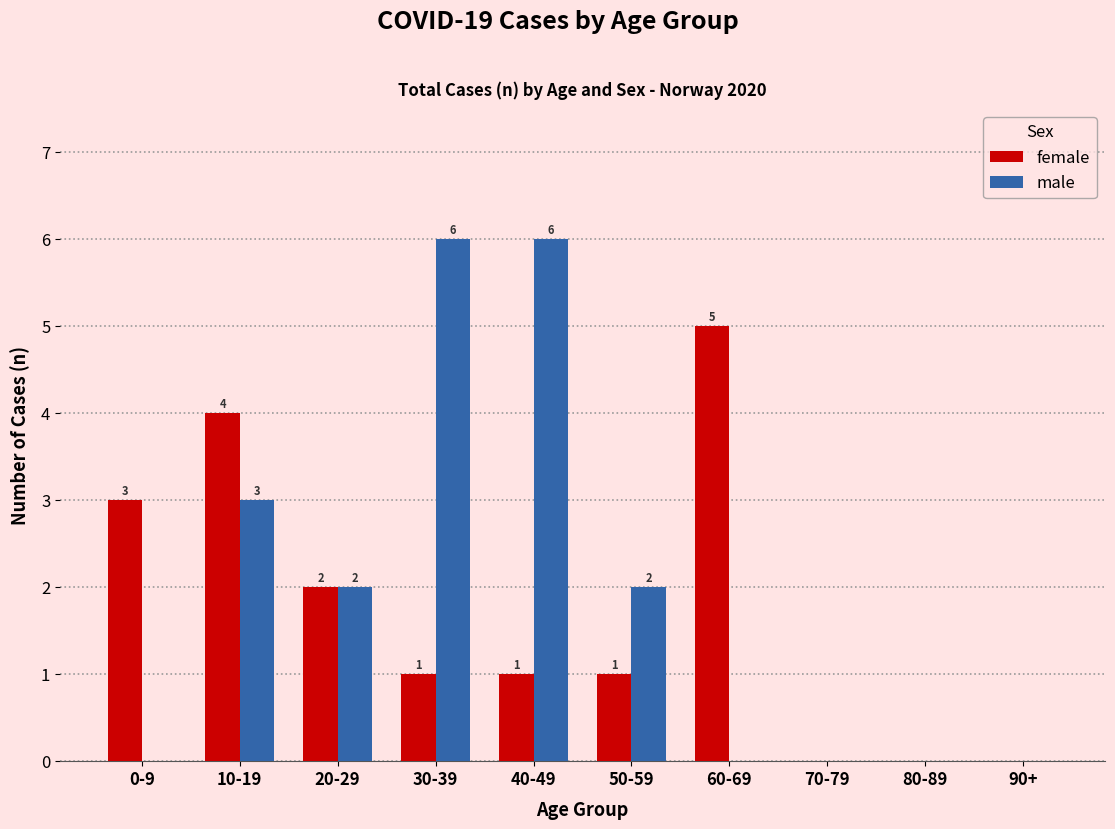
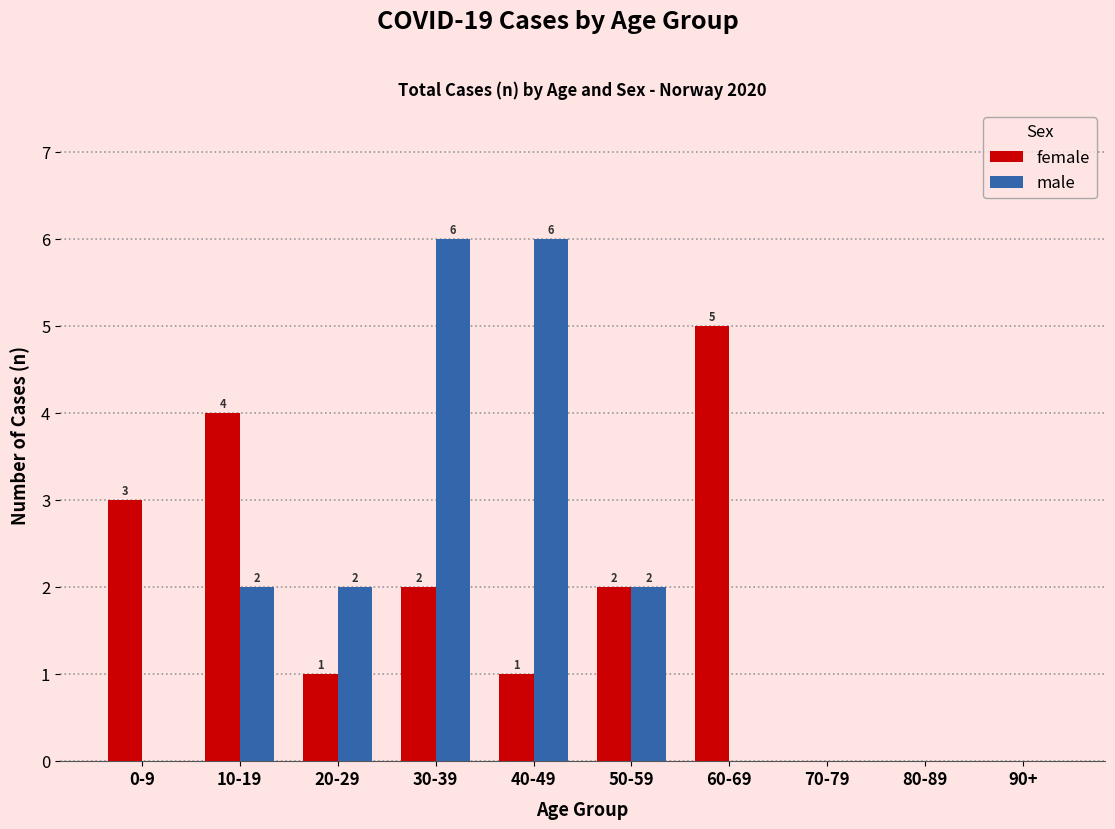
male, 10-19: 3 -> 2
female, 20-29: 2 -> 1
female, 30-39: 1 -> 2
female, 50-59: 1 -> 2
